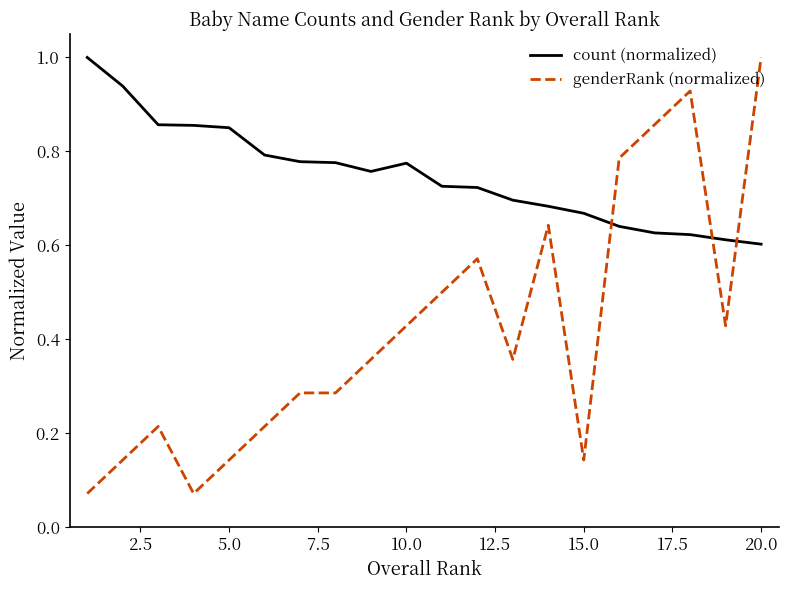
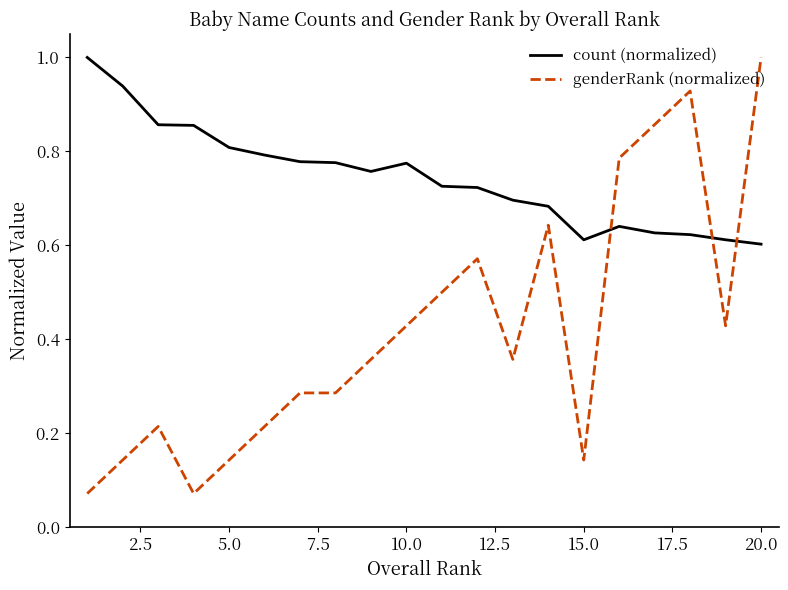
count (normalized), 5.0: 0.85 -> 0.81
count (normalized), 15.0: 0.67 -> 0.61
